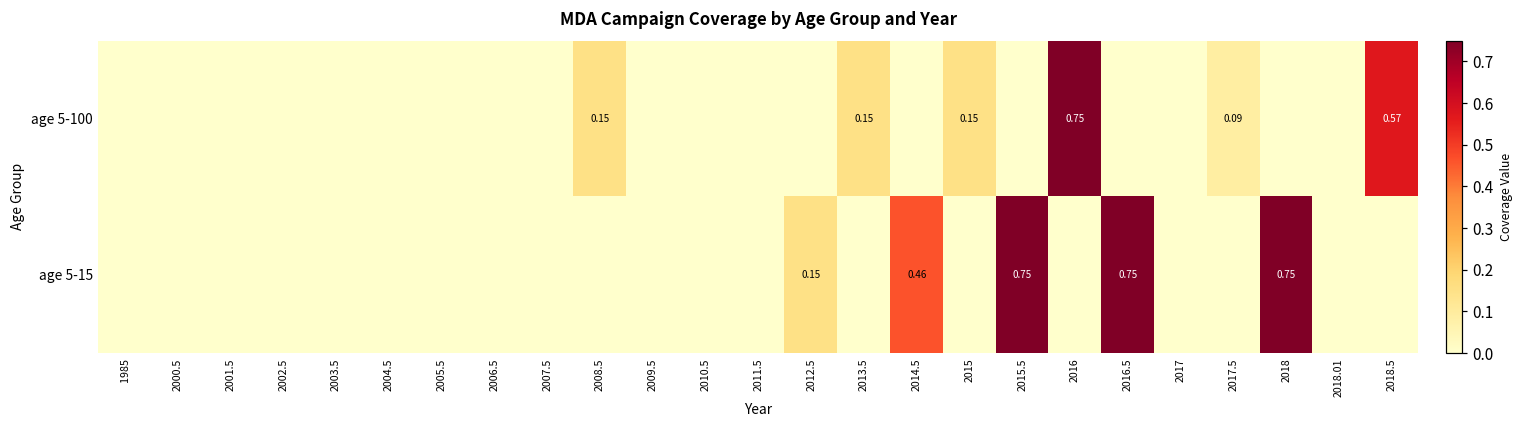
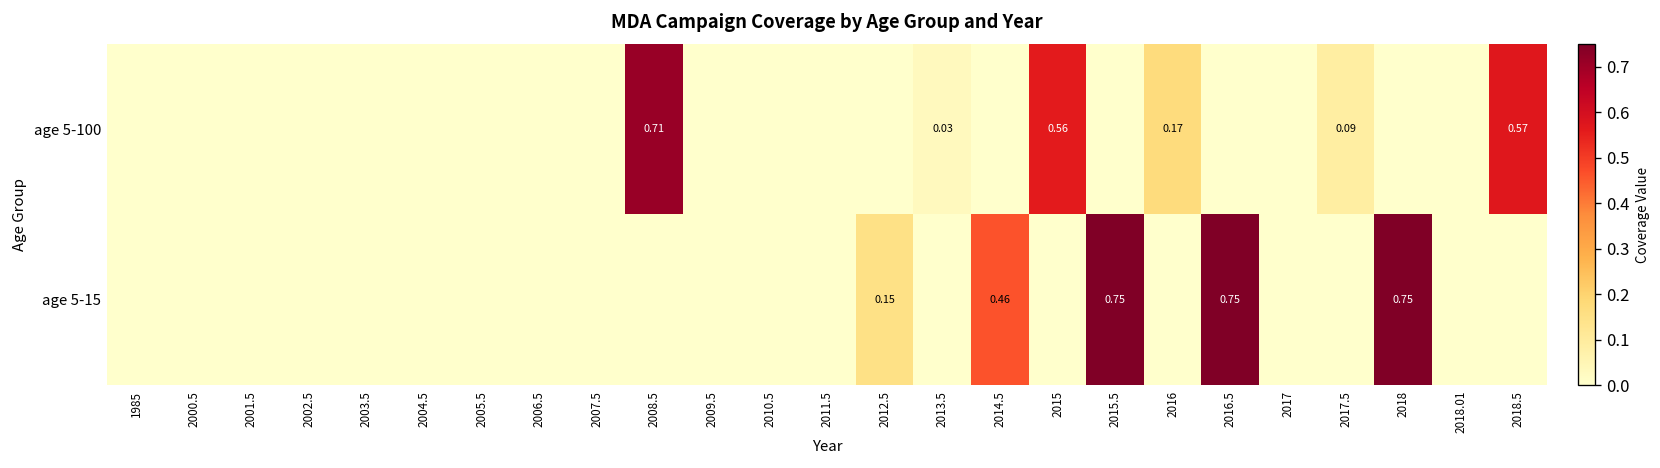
age 5-100, 2008.5: 0.15 -> 0.71
age 5-100, 2013.5: 0.15 -> 0.03
age 5-100, 2015: 0.15 -> 0.56
age 5-100, 2016: 0.75 -> 0.17
